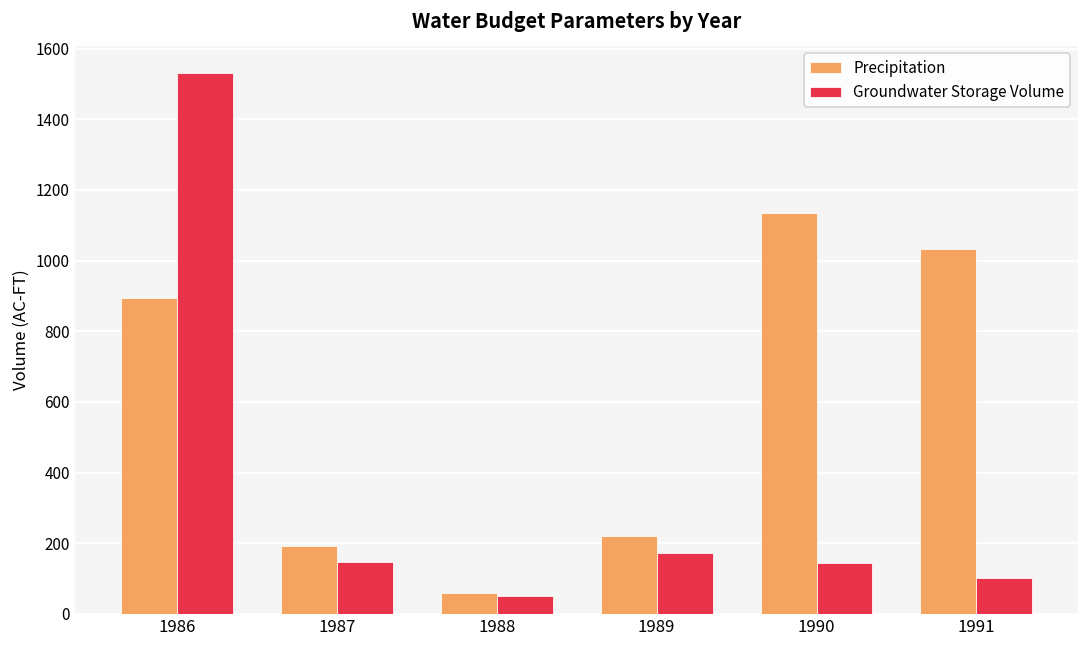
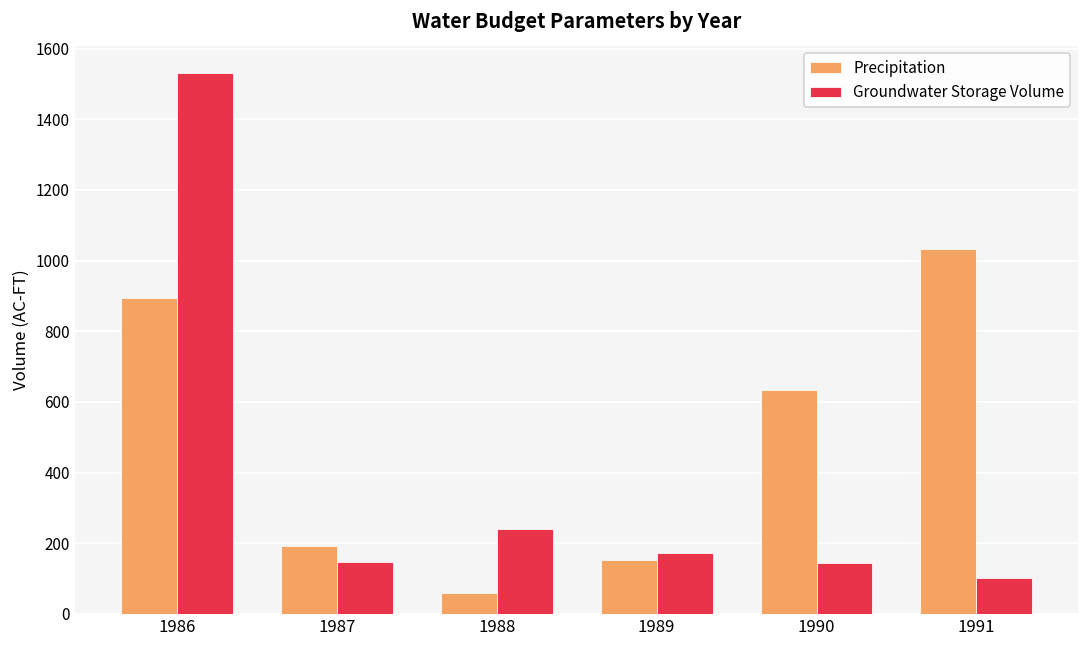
Groundwater Storage Volume, 1988: 50 -> 240
Precipitation, 1989: 220 -> 150
Precipitation, 1990: 1130 -> 630
